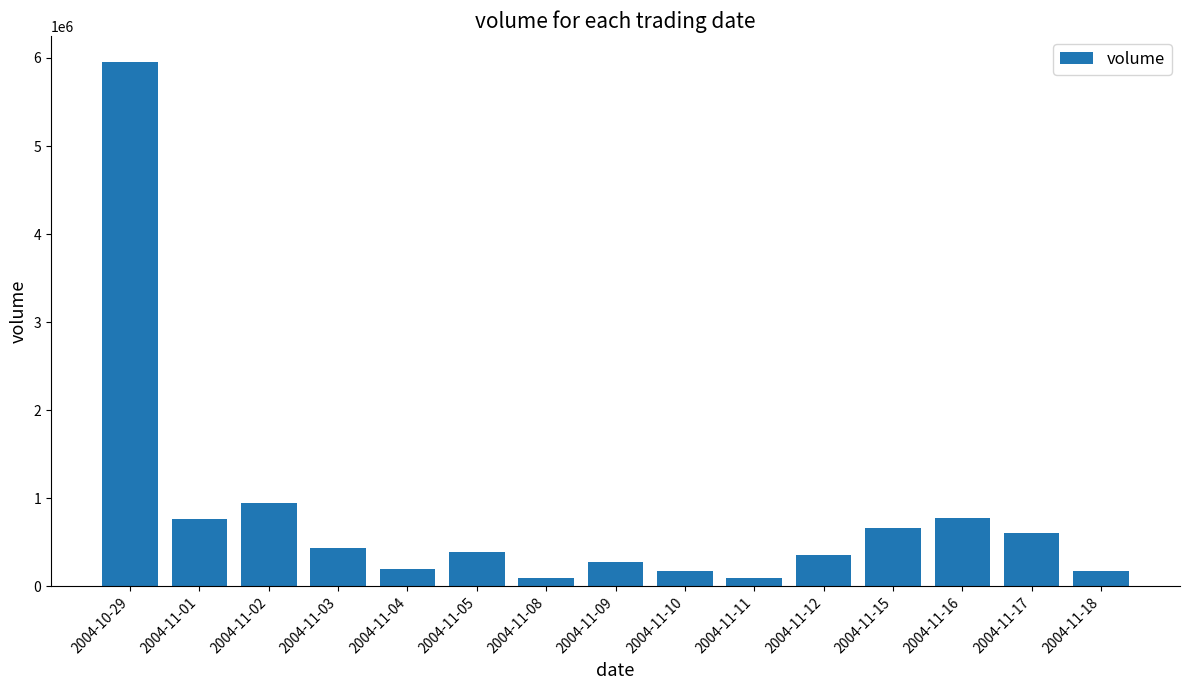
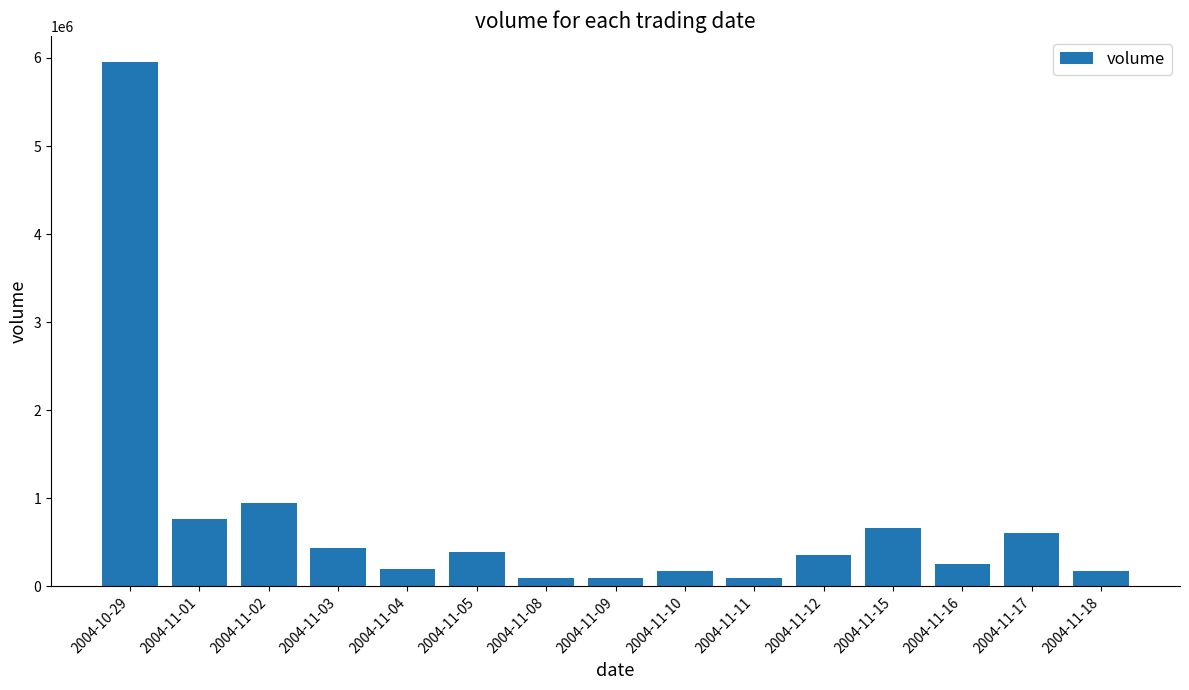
2004-11-09: 300000 -> 100000
2004-11-16: 800000 -> 300000
